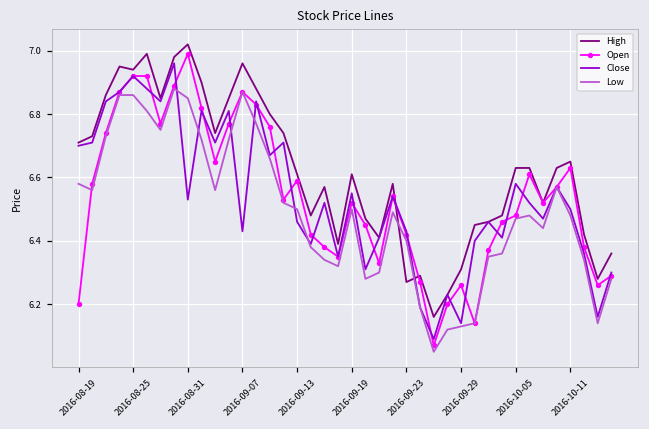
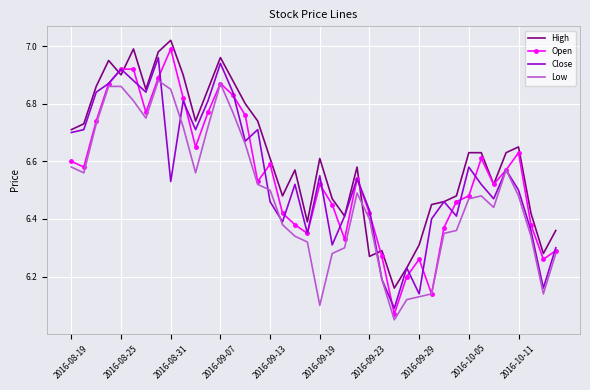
Open, 2016-08-19: 6.2 -> 6.6
High, 2016-08-25: 6.94 -> 6.90
Close, 2016-09-07: 6.43 -> 6.94
Low, 2016-09-19: 6.5 -> 6.1
